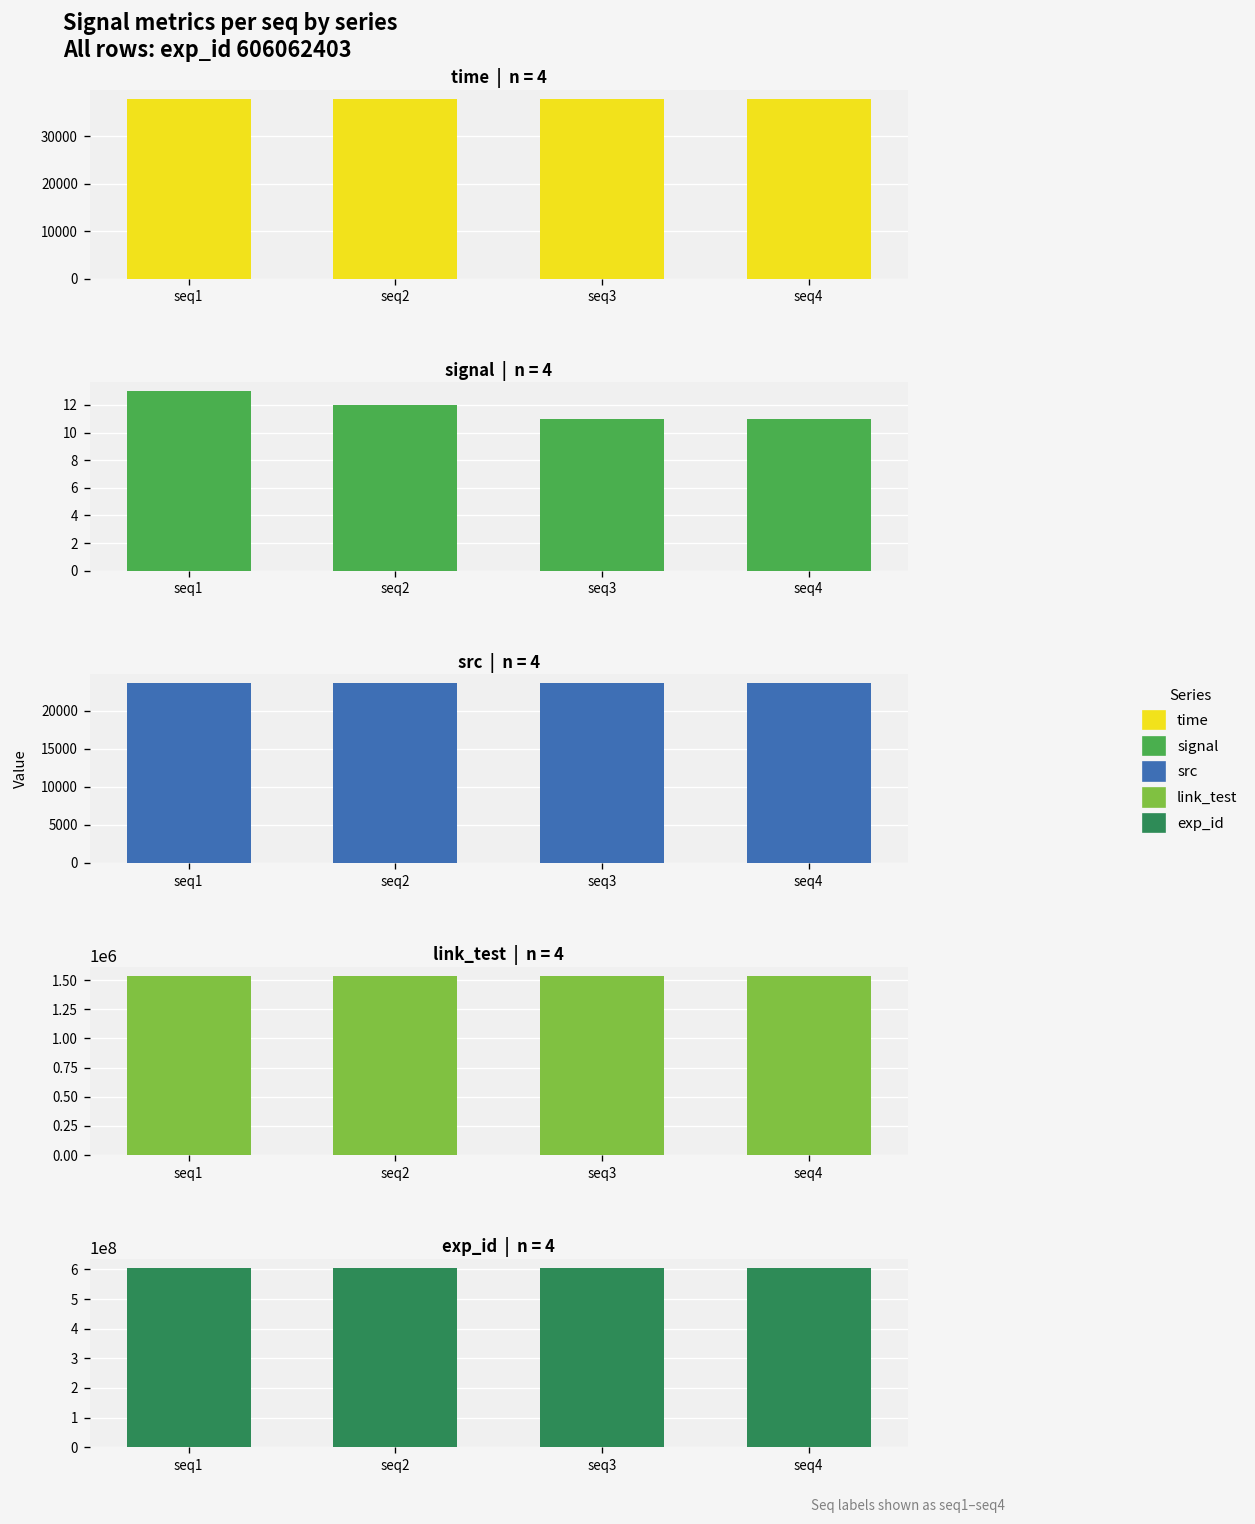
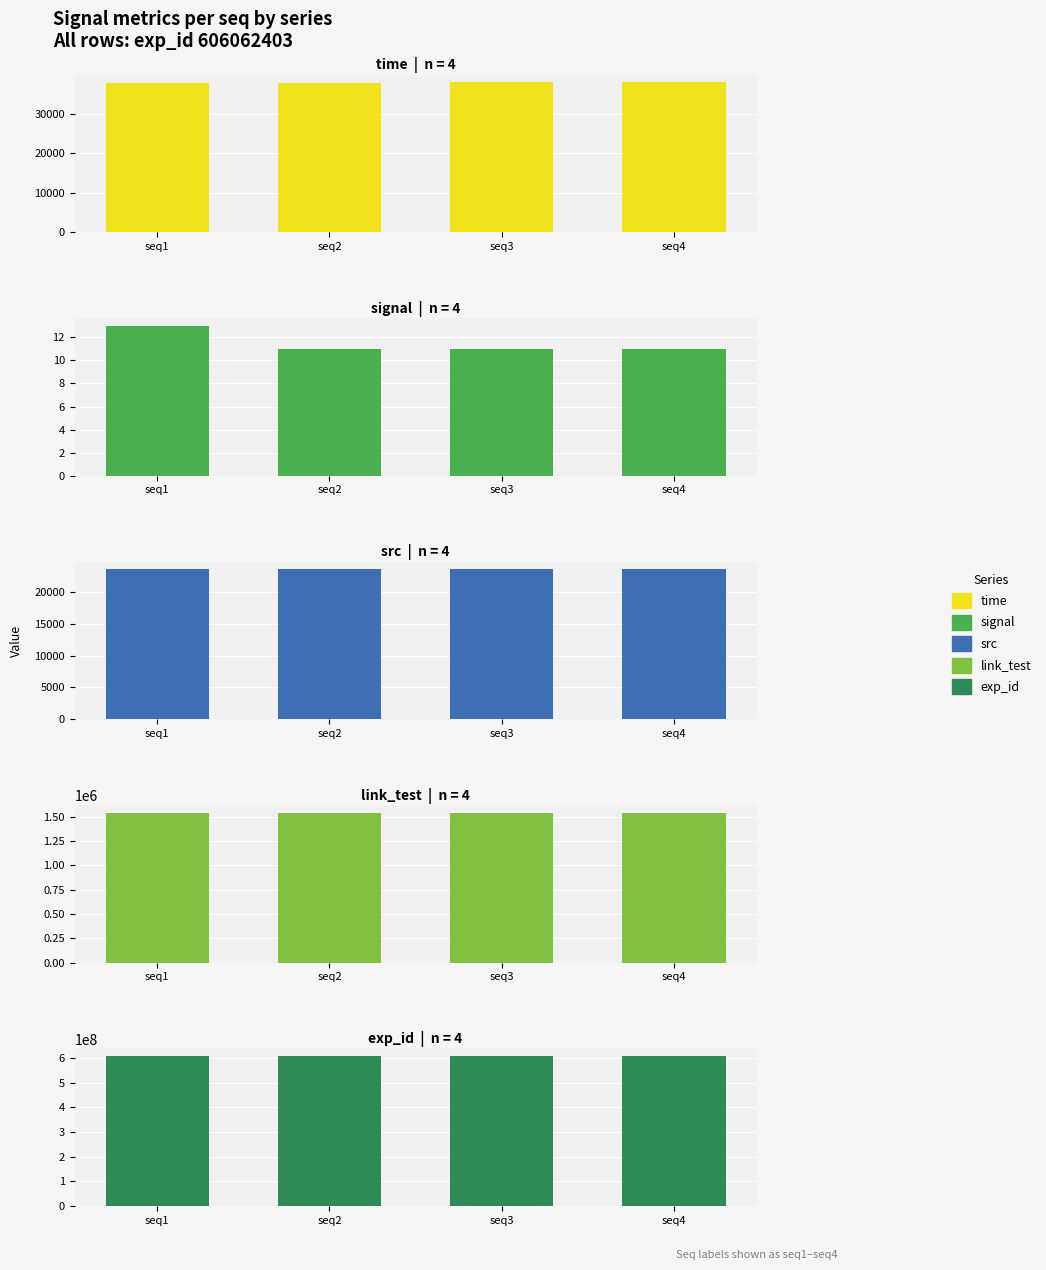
signal | n = 4, seq2: 12 -> 11
